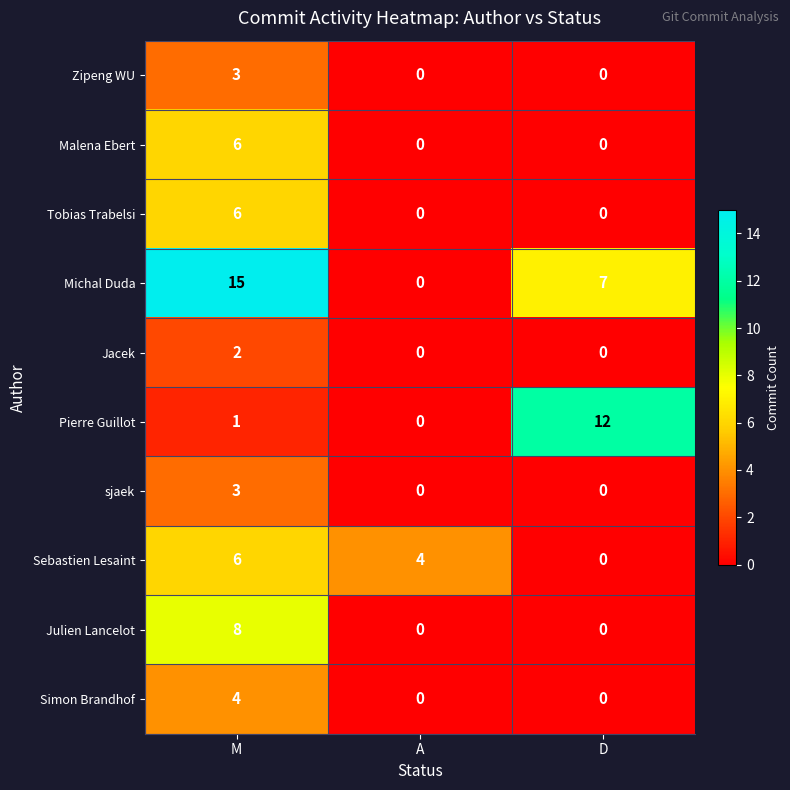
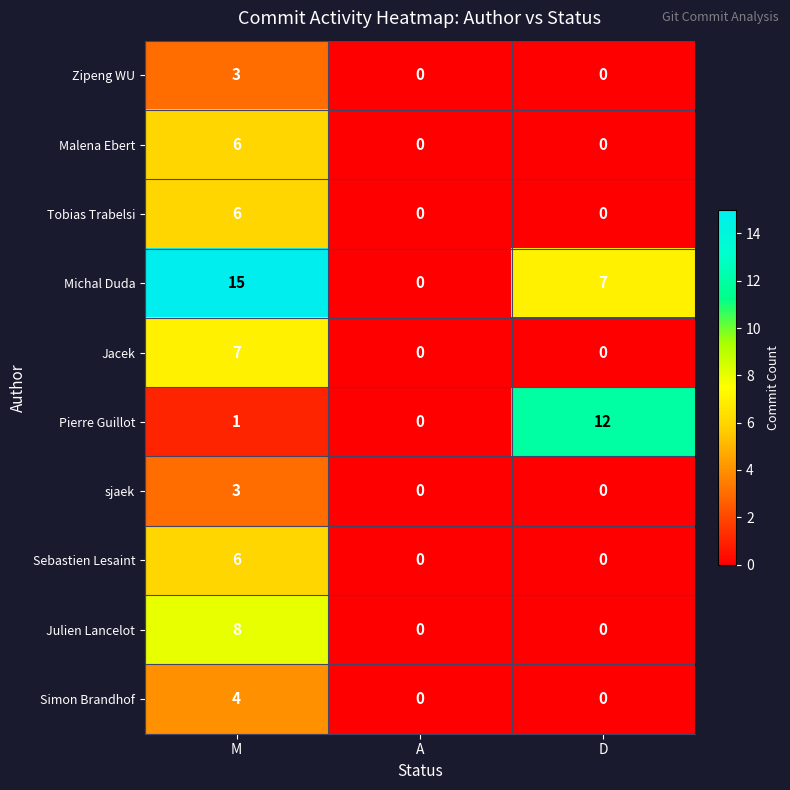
Jacek, M: 2 -> 7
Sebastien Lesaint, A: 4 -> 0
